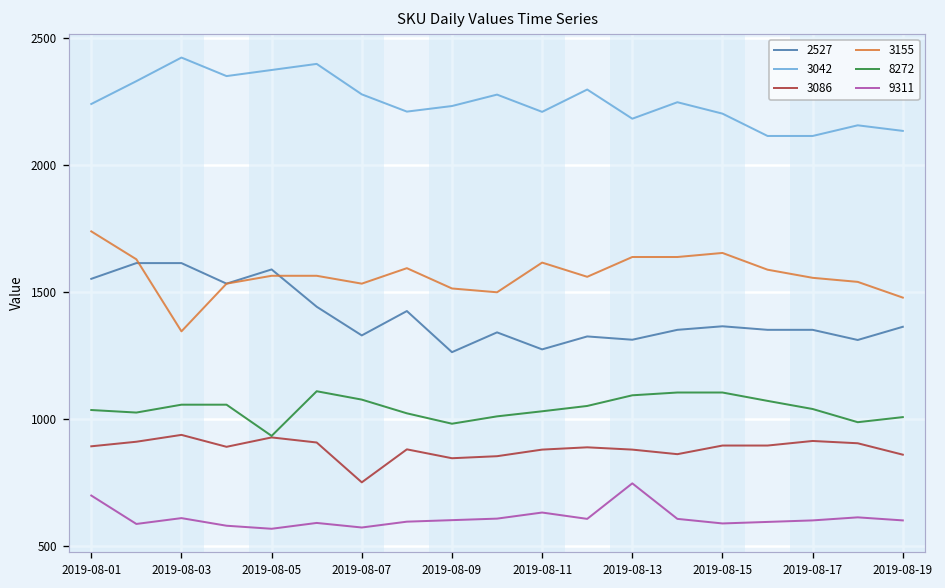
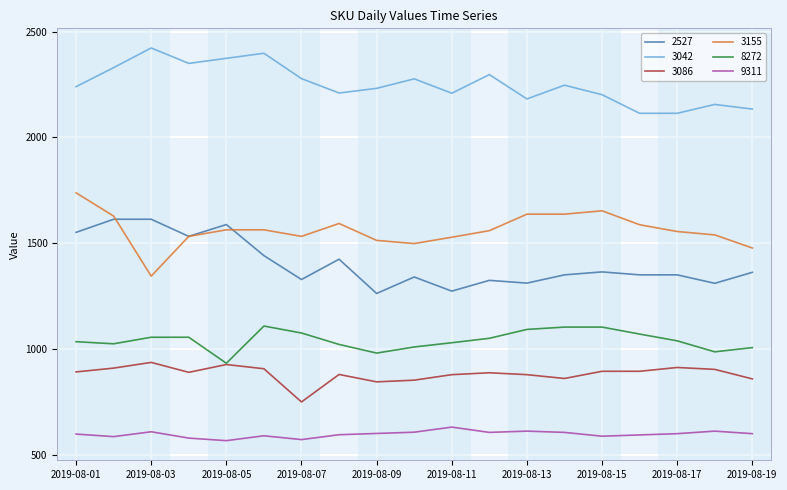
9311, 2019-08-01: 700 -> 600
3155, 2019-08-11: 1620 -> 1530
9311, 2019-08-13: 750 -> 610
